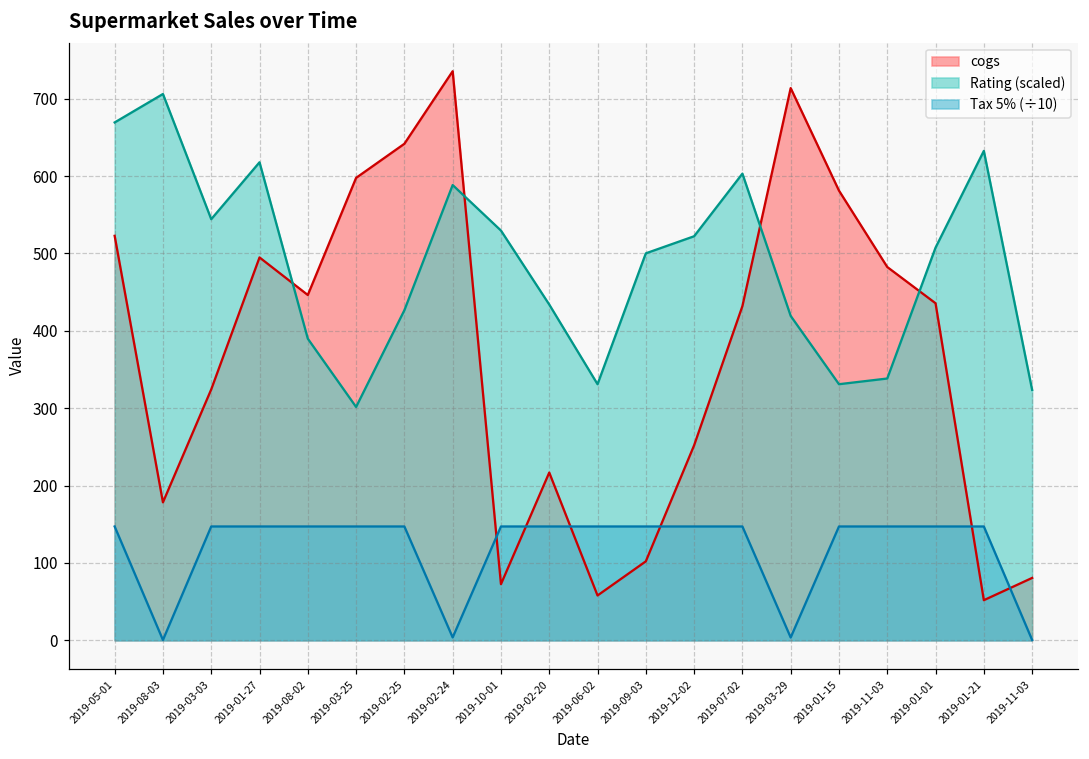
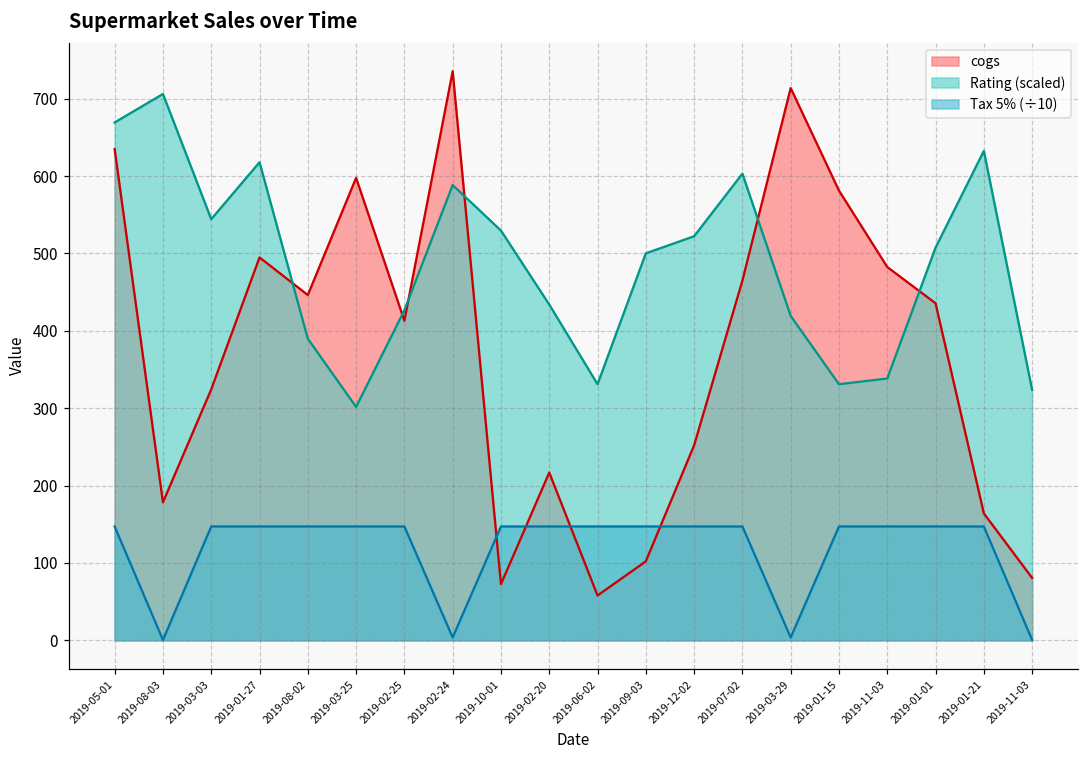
cogs, 2019-05-01: 520 -> 630
cogs, 2019-02-25: 640 -> 410
cogs, 2019-07-02: 430 -> 460
cogs, 2019-01-21: 50 -> 160
